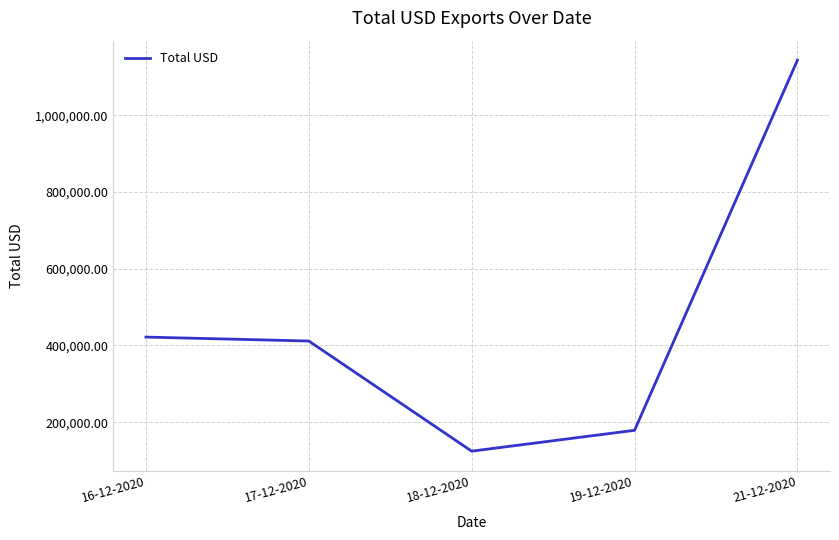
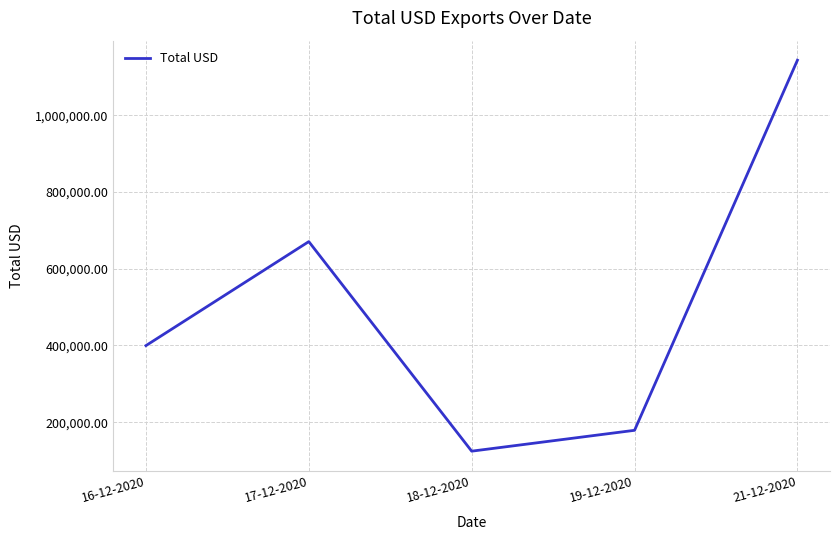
16-12-2020: 420,000 -> 400,000
17-12-2020: 410,000 -> 670,000
